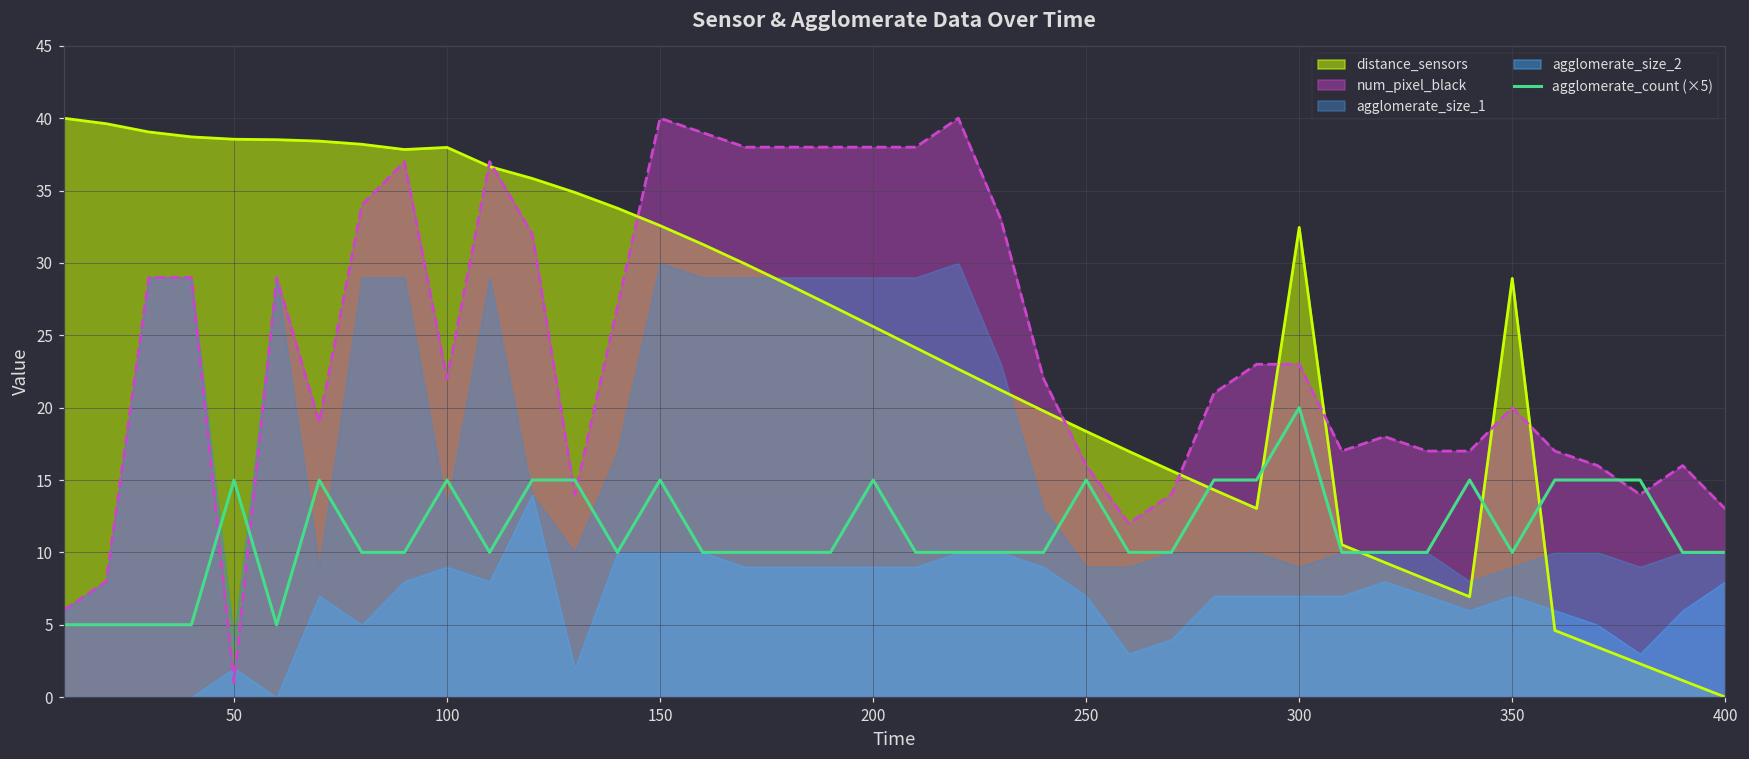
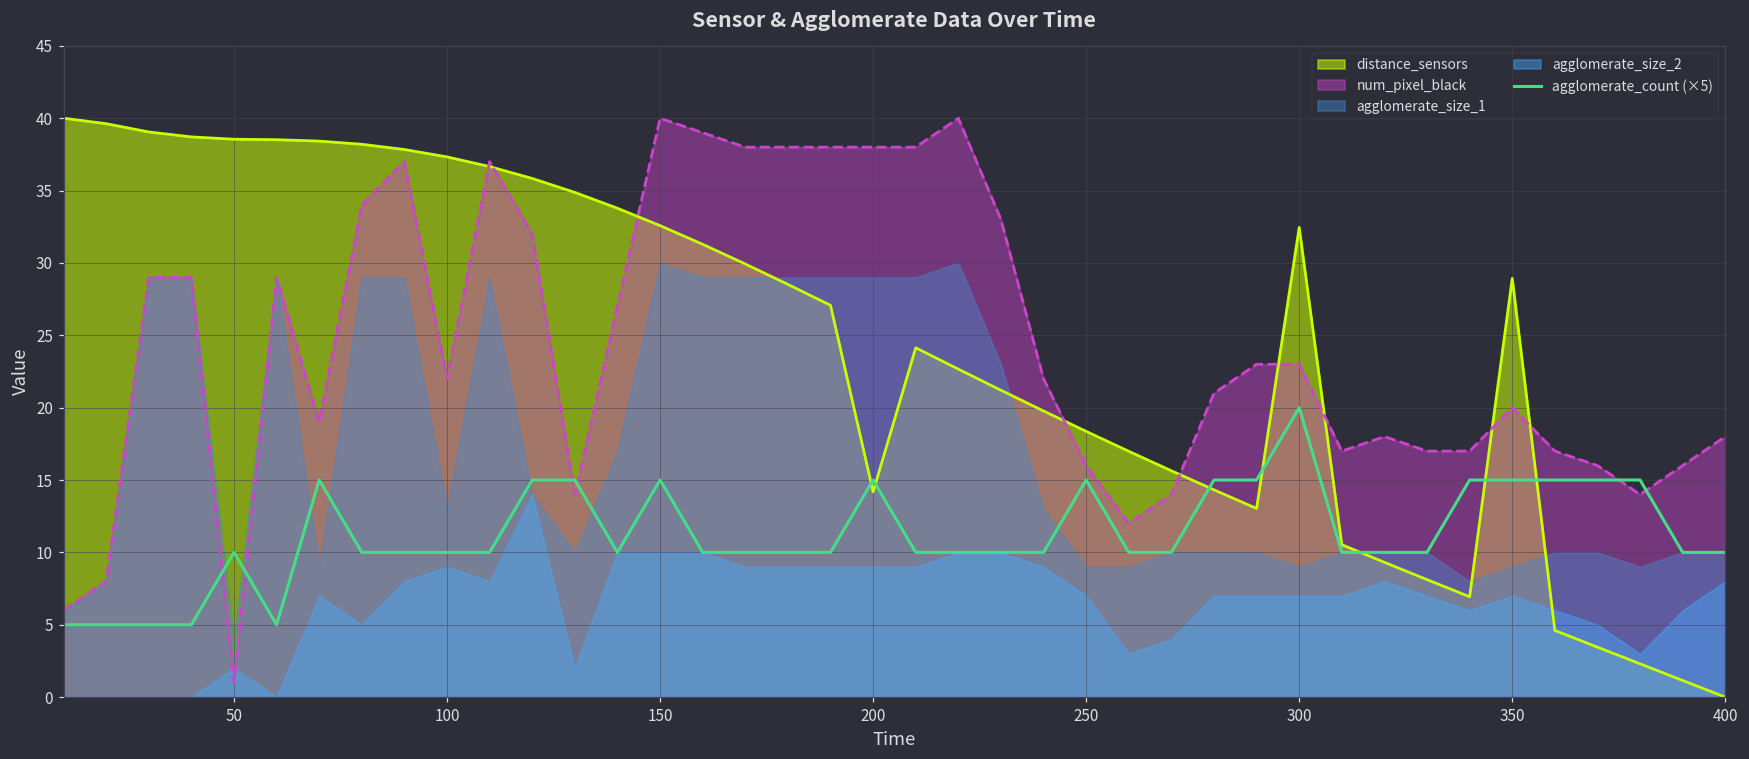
agglomerate_count (×5), 50: 15.0 -> 10.0
distance_sensors, 100: 38.0 -> 37.3
agglomerate_count (×5), 100: 15.0 -> 10.0
distance_sensors, 200: 25.6 -> 14.2
agglomerate_count (×5), 350: 10.0 -> 15.0
num_pixel_black, 400: 13 -> 18
